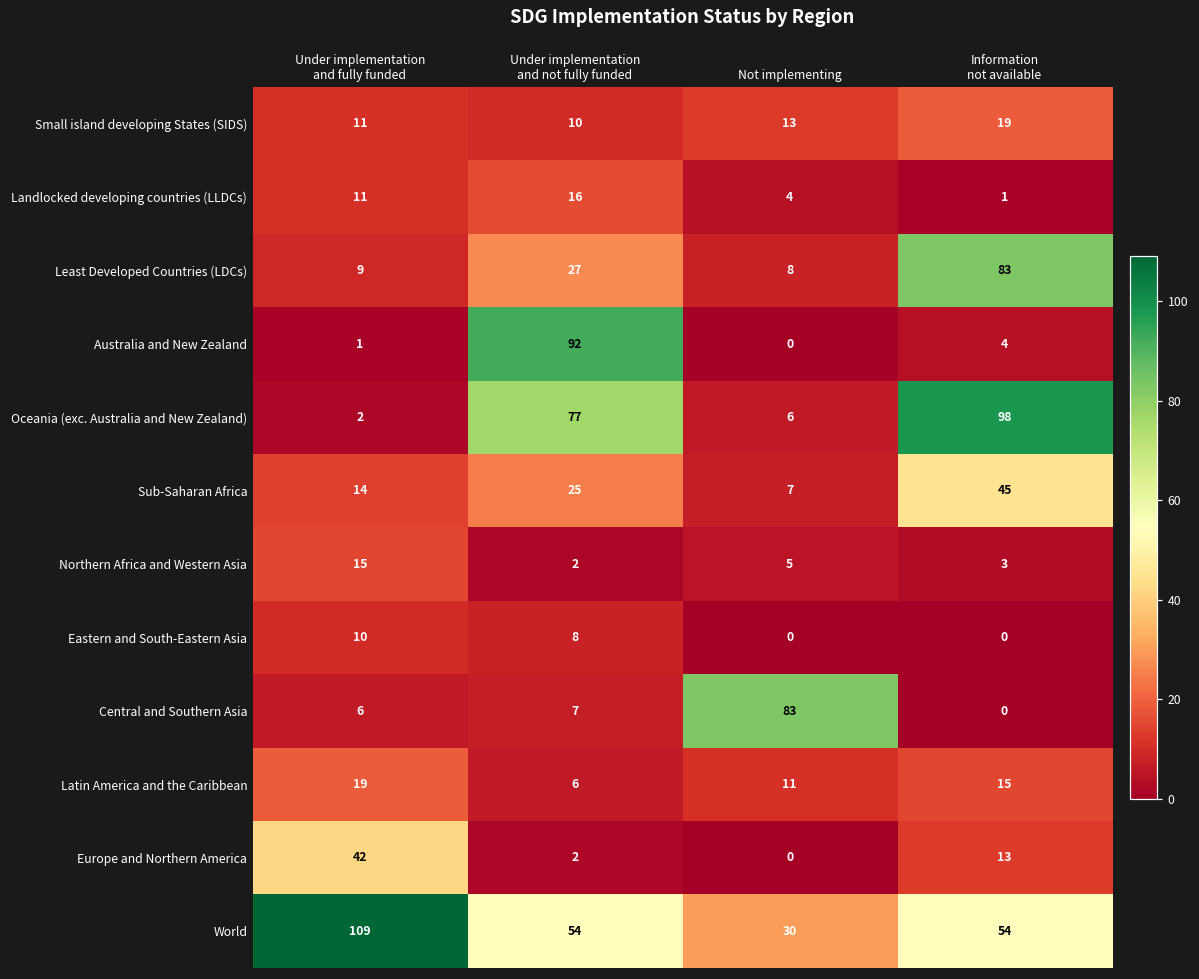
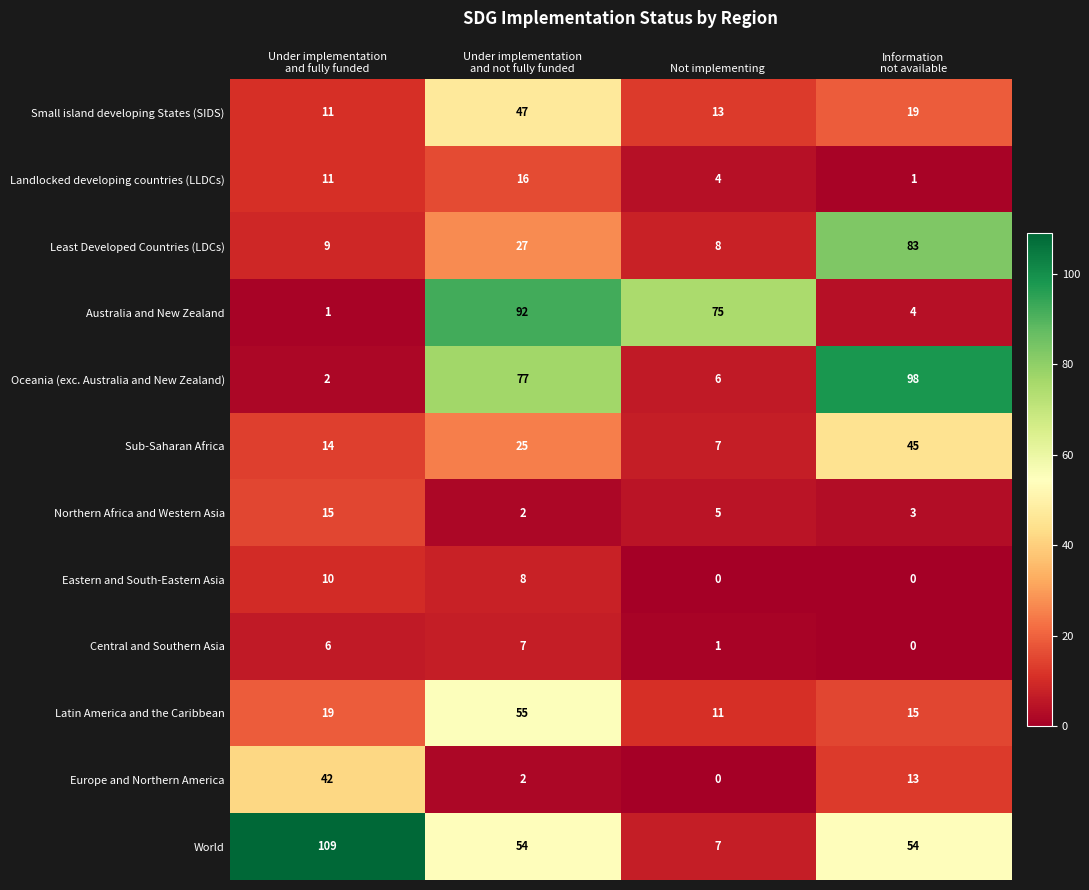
Small island developing States (SIDS), Under implementation and not fully funded: 10 -> 47
Australia and New Zealand, Not implementing: 0 -> 75
Central and Southern Asia, Not implementing: 83 -> 1
Latin America and the Caribbean, Under implementation and not fully funded: 6 -> 55
World, Not implementing: 30 -> 7
